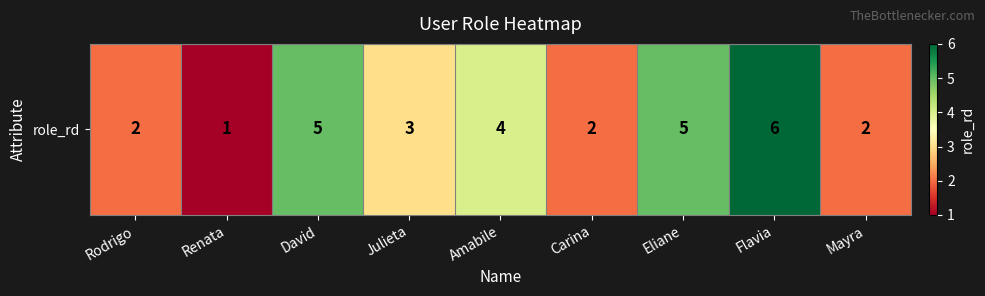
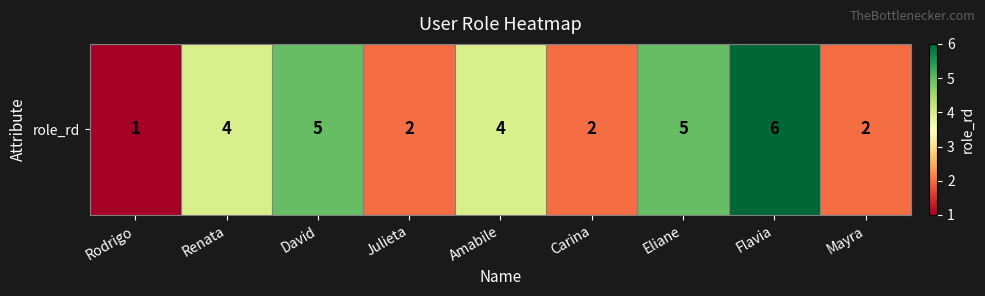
role_rd, Rodrigo: 2 -> 1
role_rd, Renata: 1 -> 4
role_rd, Julieta: 3 -> 2
